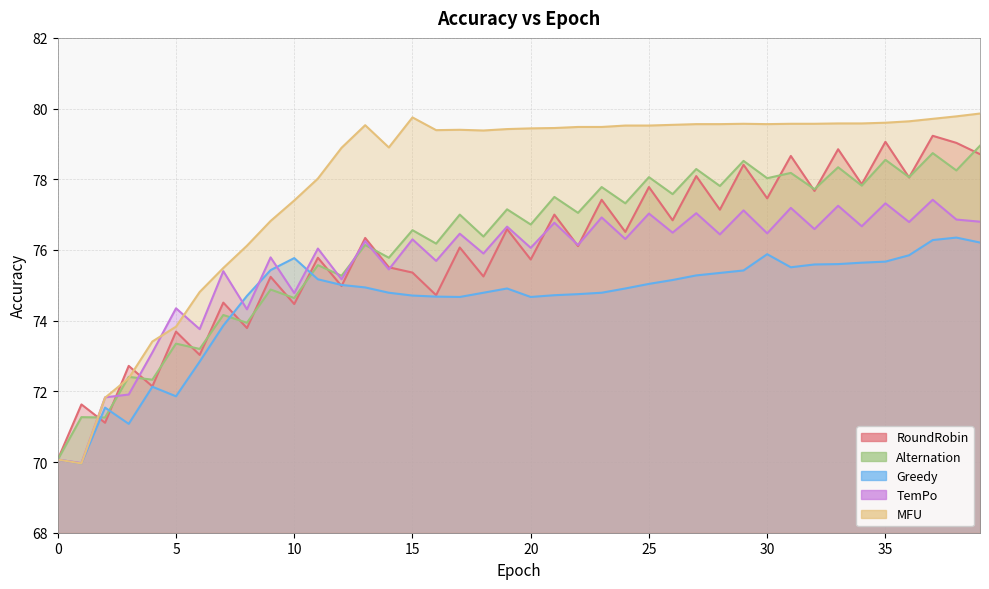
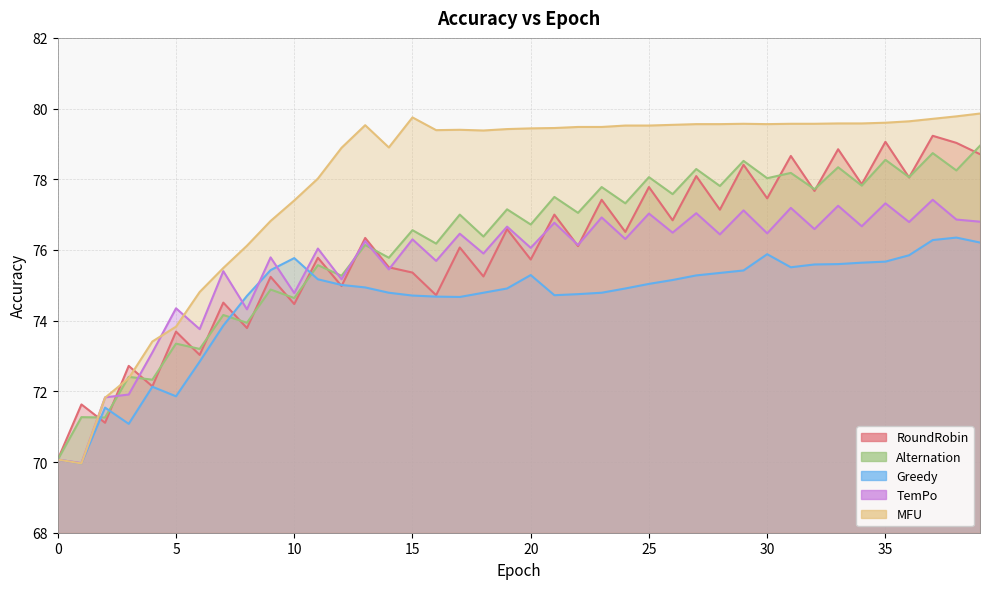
Greedy, 20: 74.7 -> 75.3
